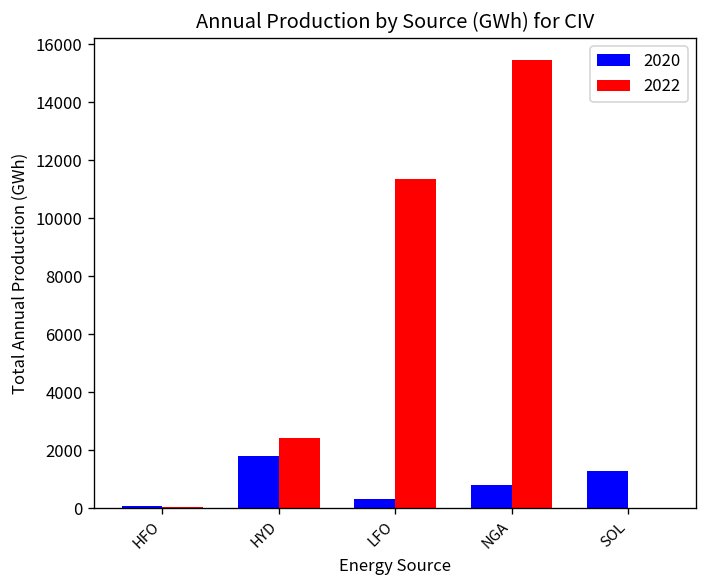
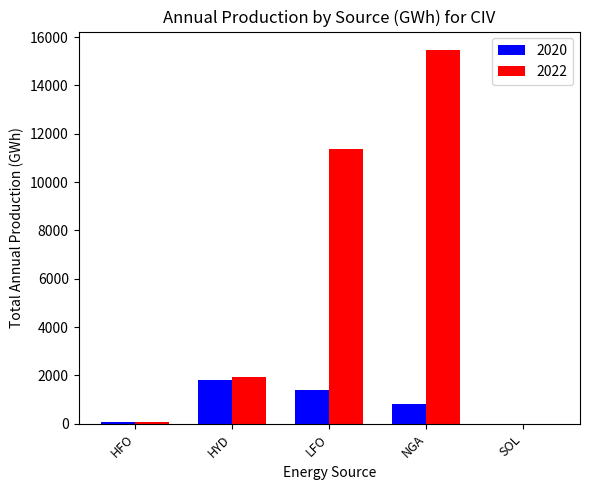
2022, HYD: 2400 -> 1900
2020, LFO: 300 -> 1400
2020, SOL: 1300 -> 0
